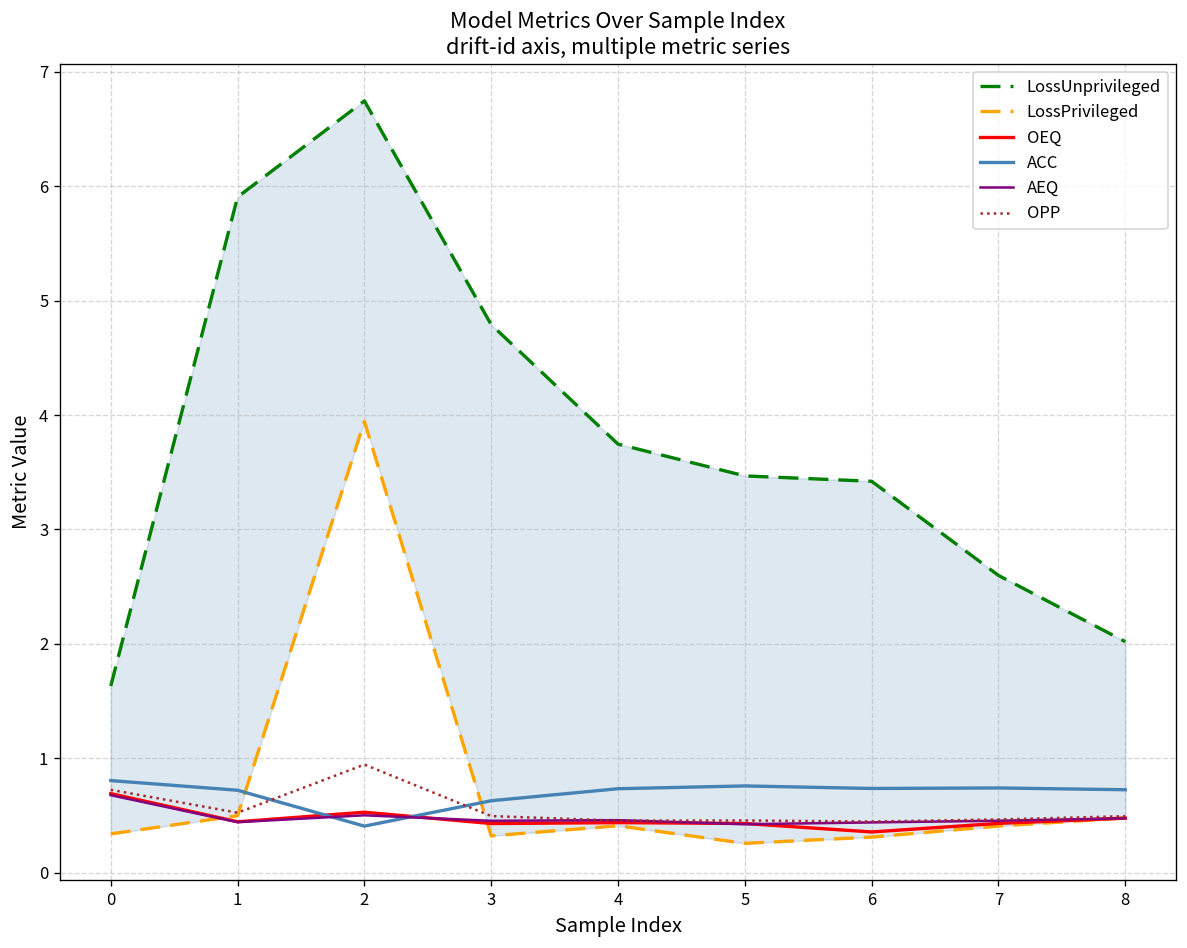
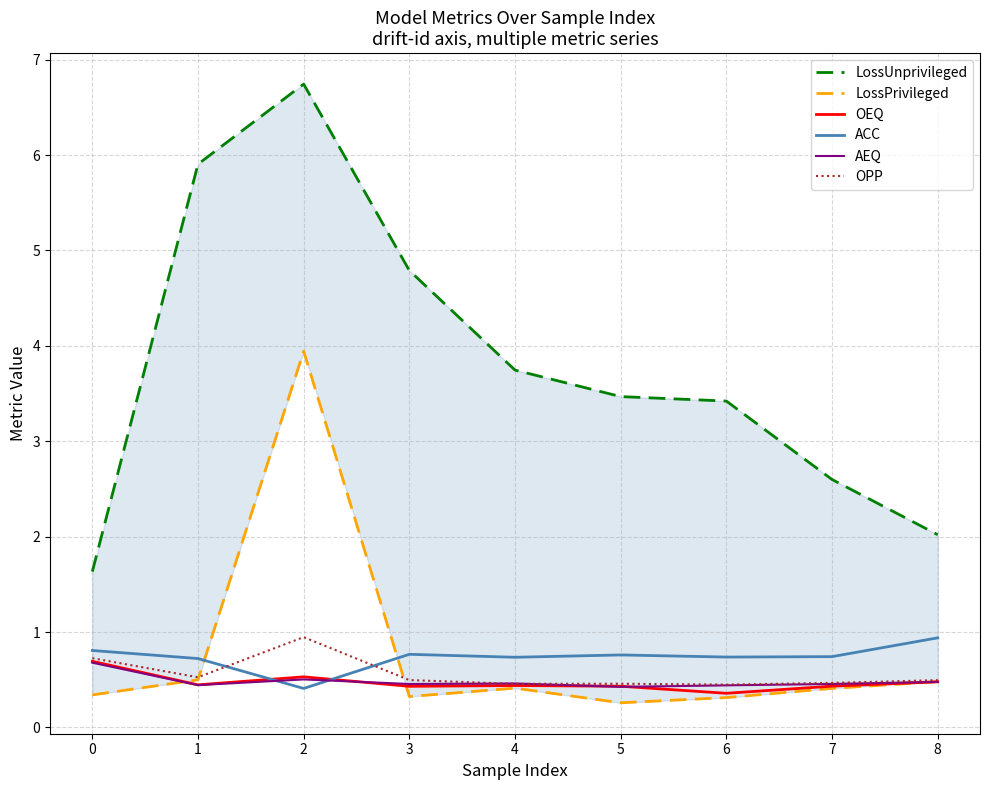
ACC, 3: 0.6 -> 0.8
ACC, 8: 0.7 -> 0.9
